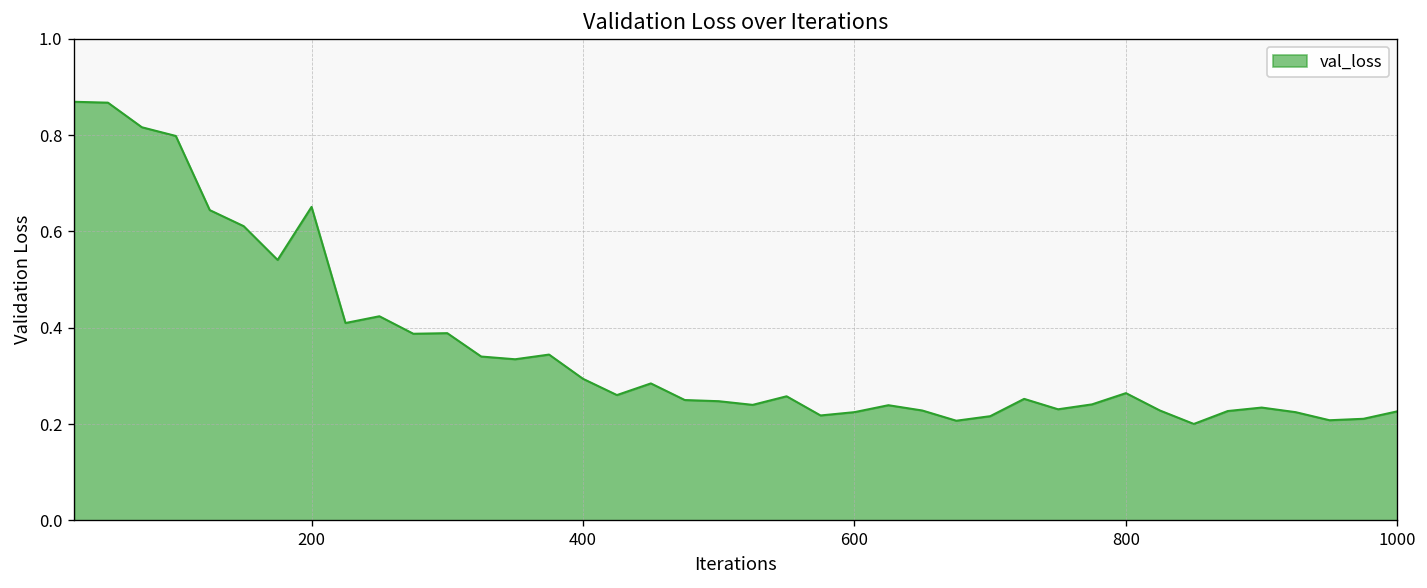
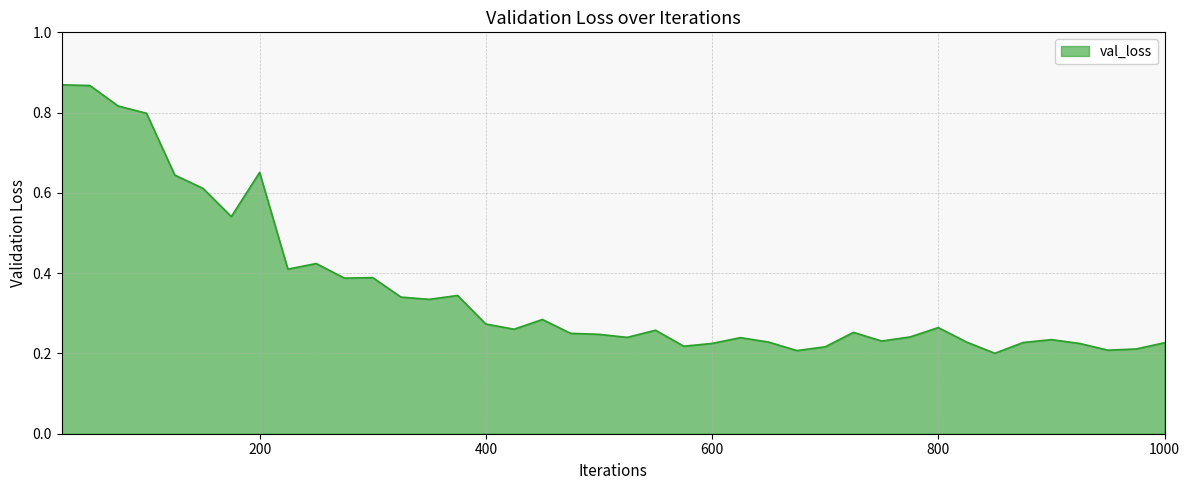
400: 0.29 -> 0.27
